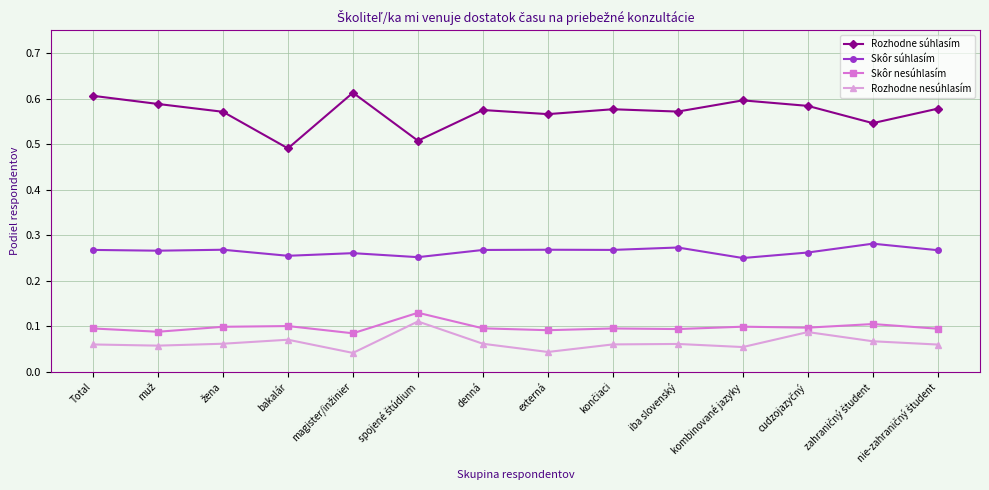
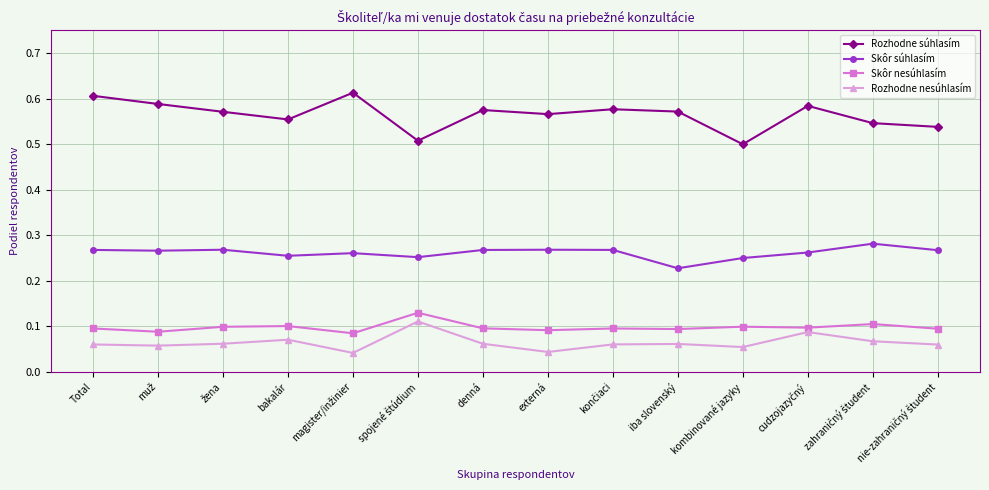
Rozhodne súhlasím, bakalár: 0.49 -> 0.55
Skôr súhlasím, iba slovenský: 0.27 -> 0.23
Rozhodne súhlasím, kombinované jazyky: 0.60 -> 0.50
Rozhodne súhlasím, nie-zahraničný študent: 0.58 -> 0.54
